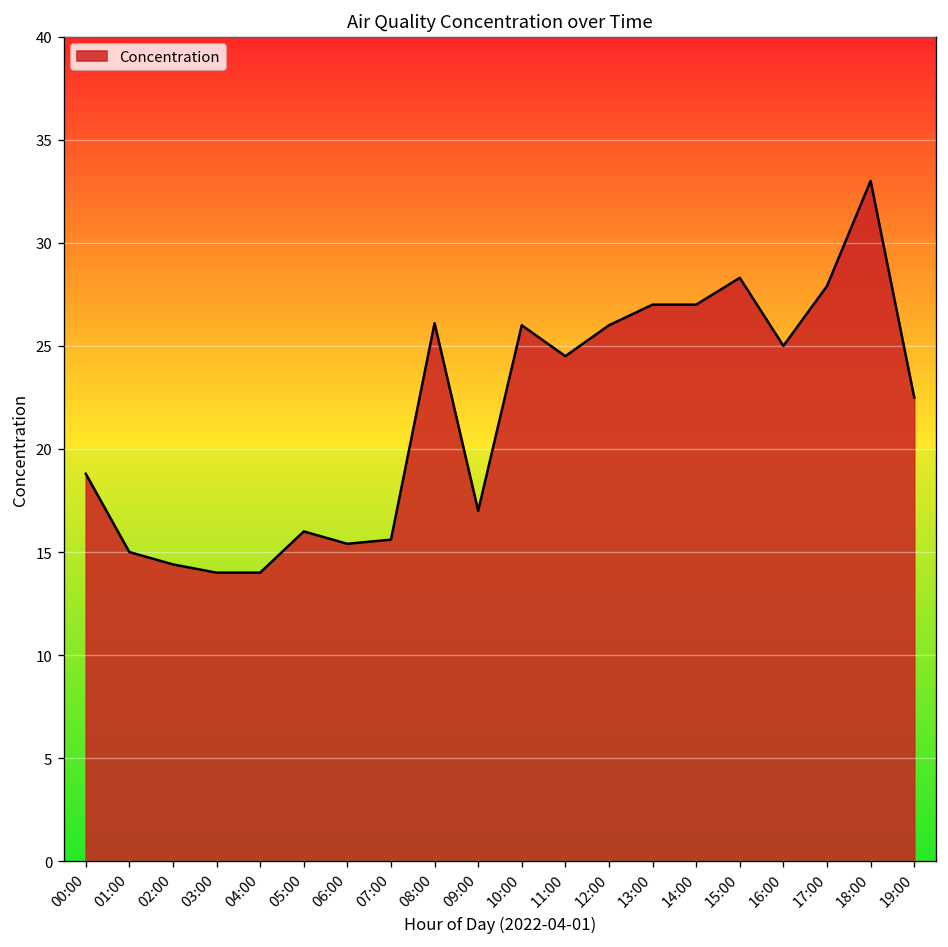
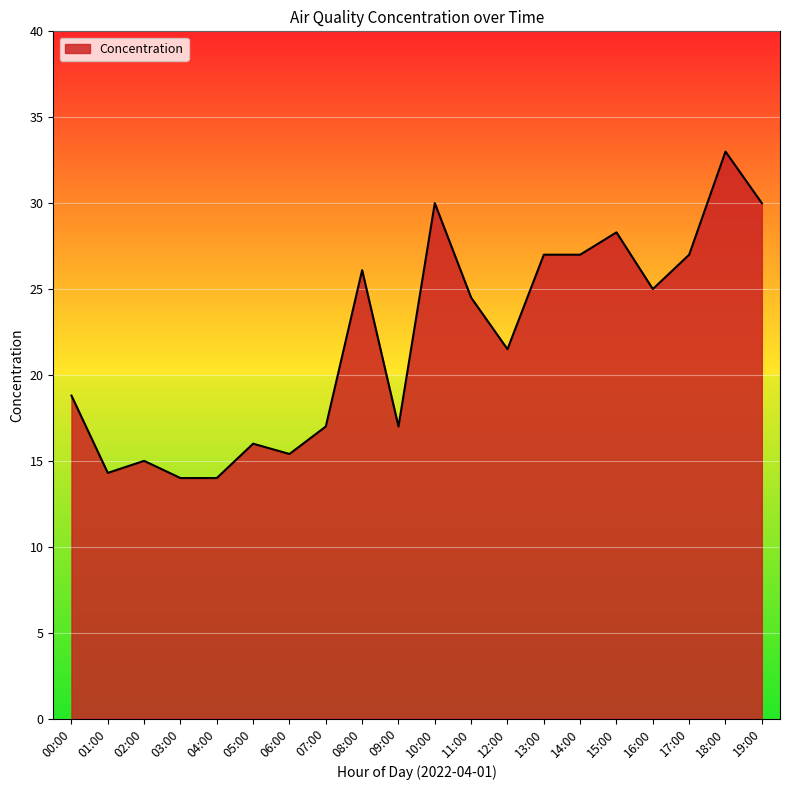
01:00: 15.0 -> 14.3
02:00: 14.4 -> 15.0
07:00: 15.6 -> 17.0
10:00: 26 -> 30
12:00: 26.0 -> 21.5
17:00: 27.9 -> 27.0
19:00: 22.5 -> 30.0
